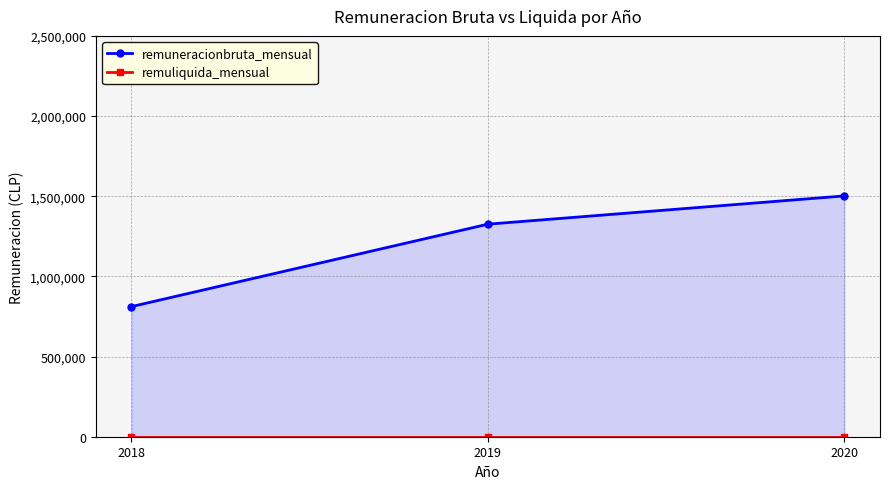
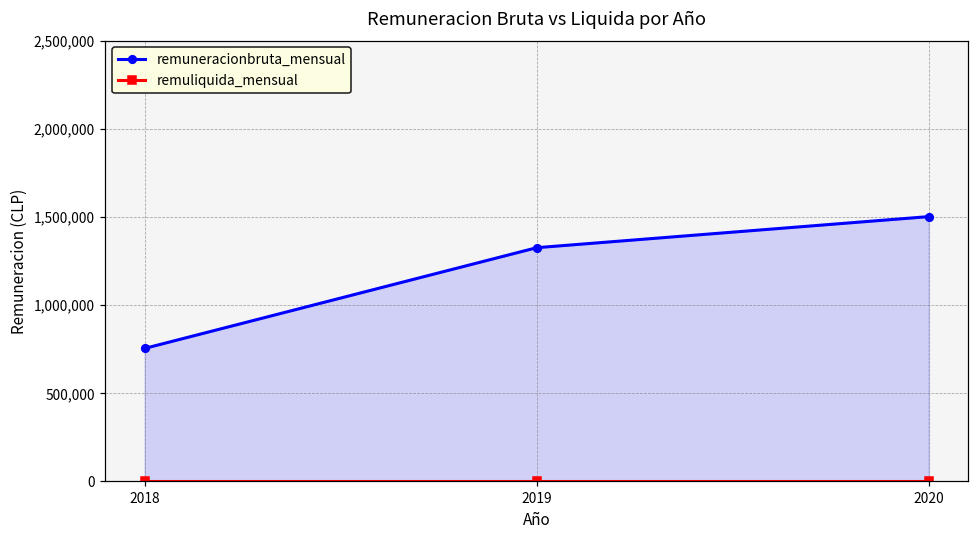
remuneracionbruta_mensual, 2018: 810,000 -> 750,000
